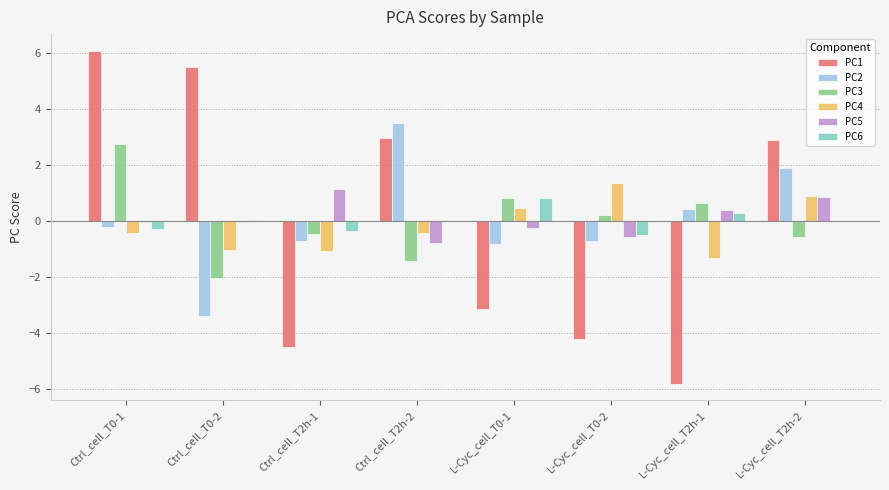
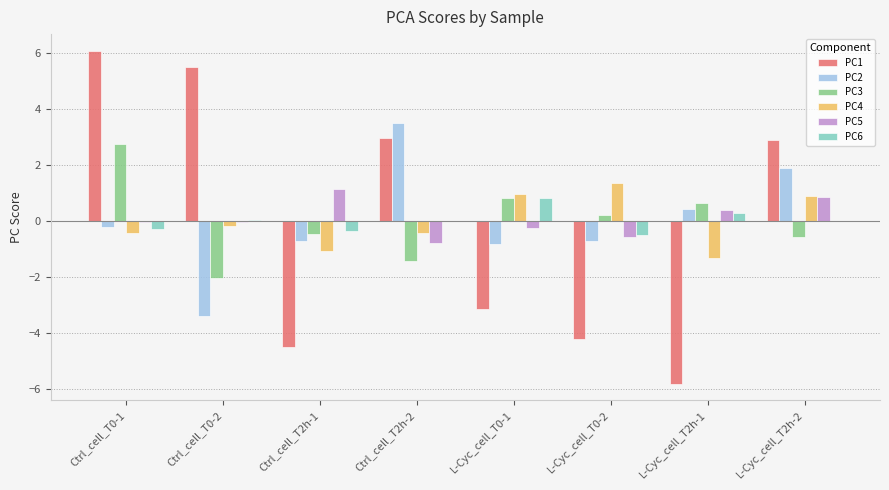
PC4, Ctrl_cell_T0-2: -1.0 -> -0.2
PC4, L-Cyc_cell_T0-1: 0.5 -> 1.0
